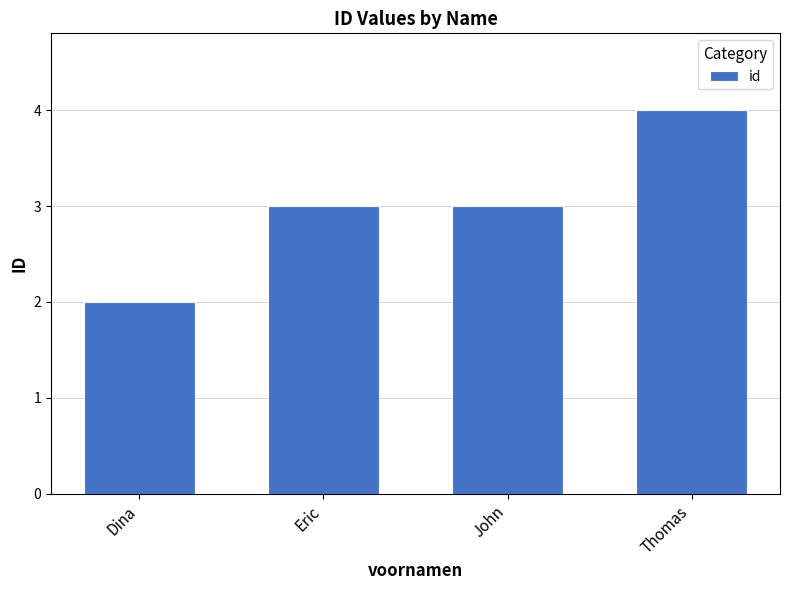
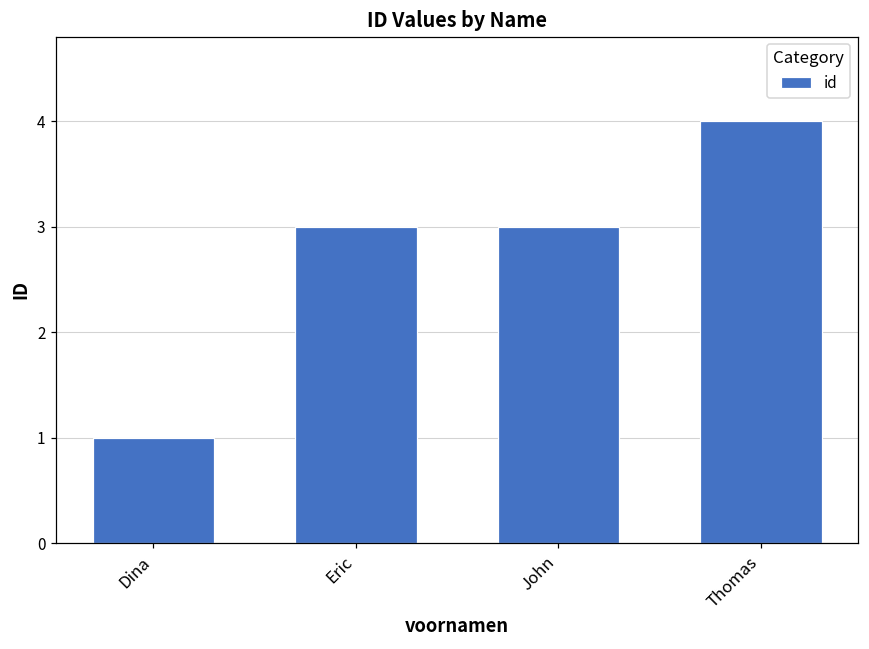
Dina: 2 -> 1
